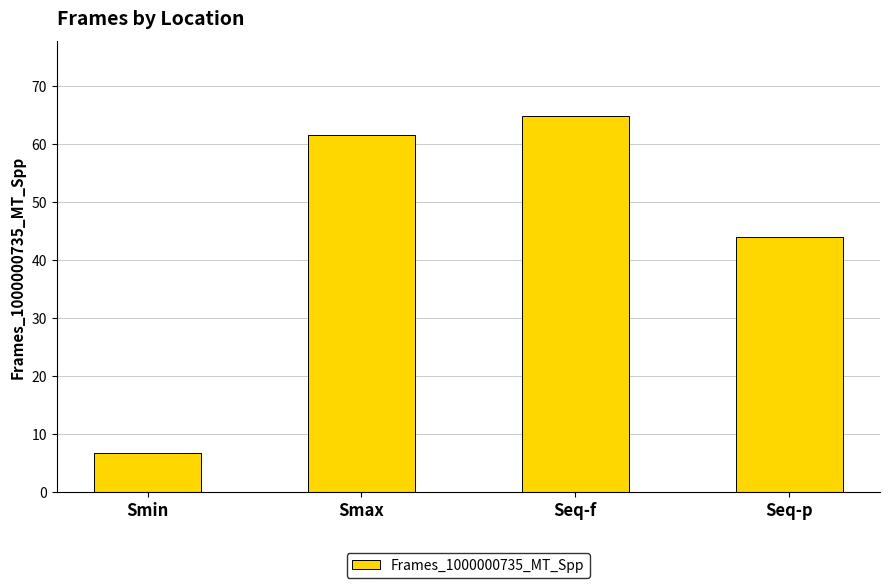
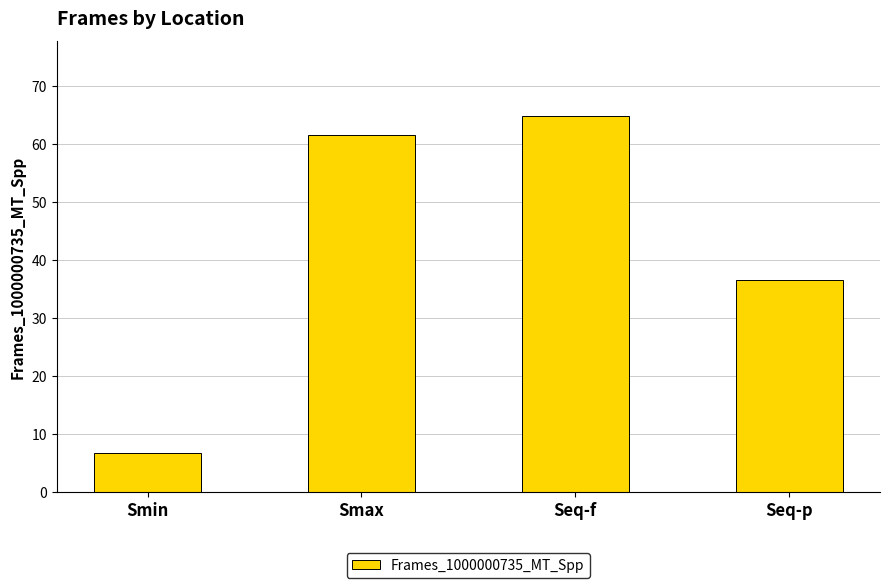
Seq-p: 44 -> 37
